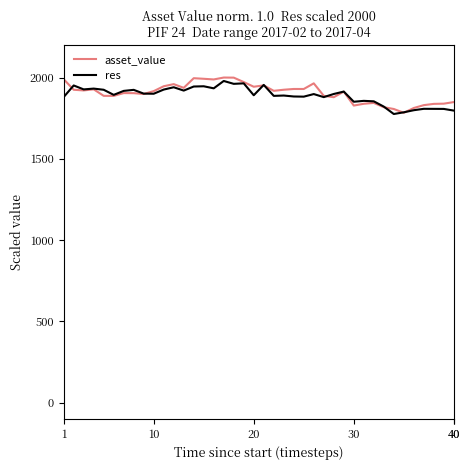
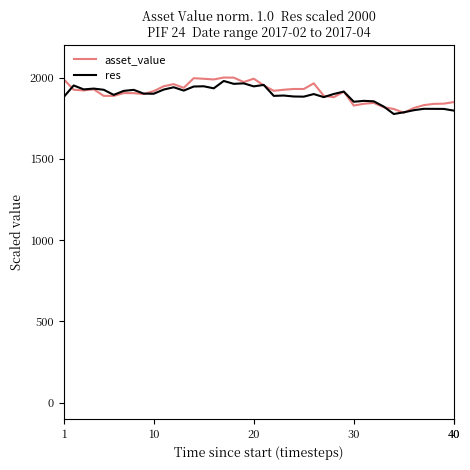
asset_value, 20: 1940 -> 1990
res, 20: 1890 -> 1950
